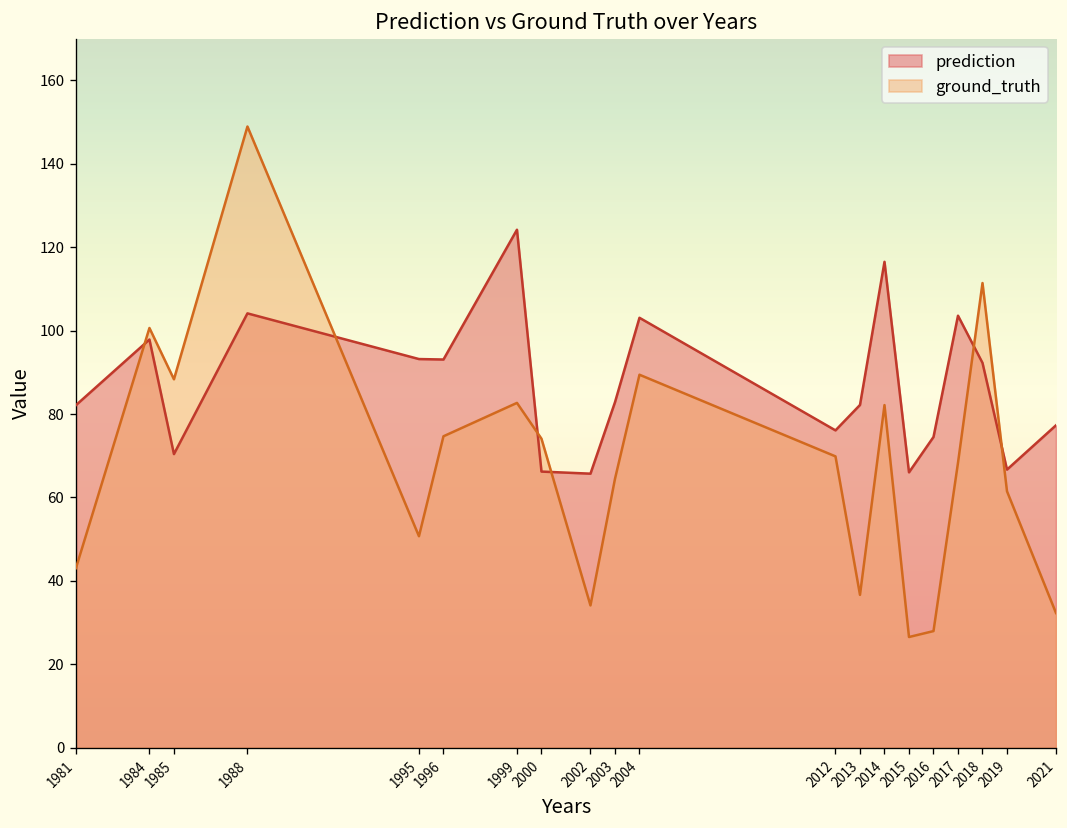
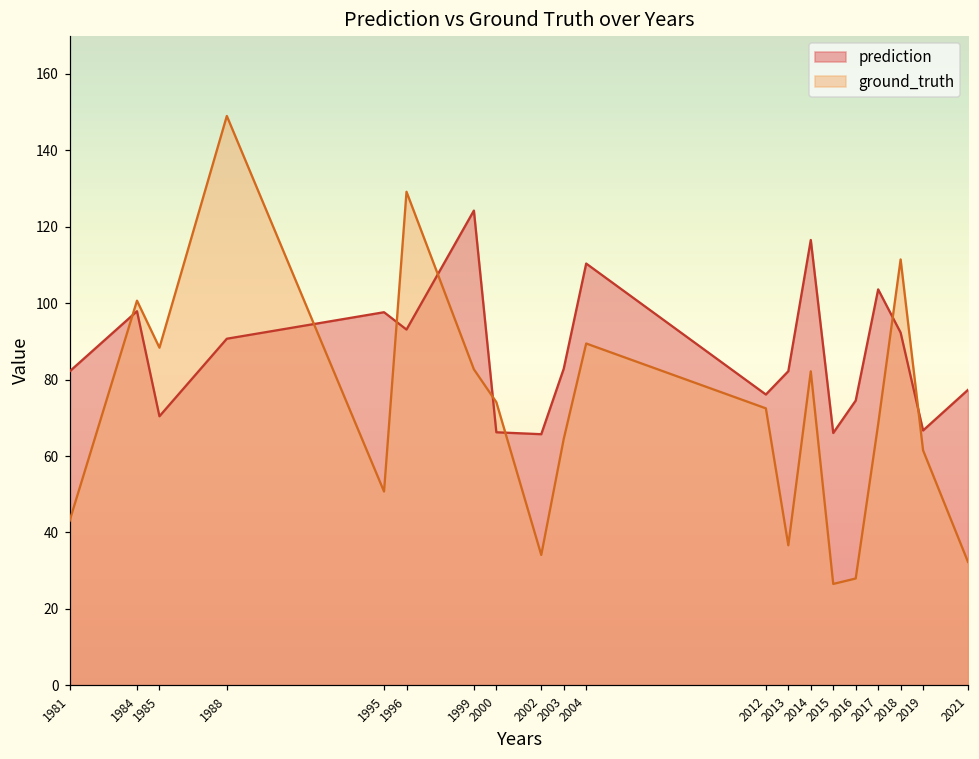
prediction, 1988: 104 -> 91
prediction, 1995: 93 -> 98
ground_truth, 1996: 75 -> 129
prediction, 2004: 103 -> 110
ground_truth, 2012: 70 -> 72
